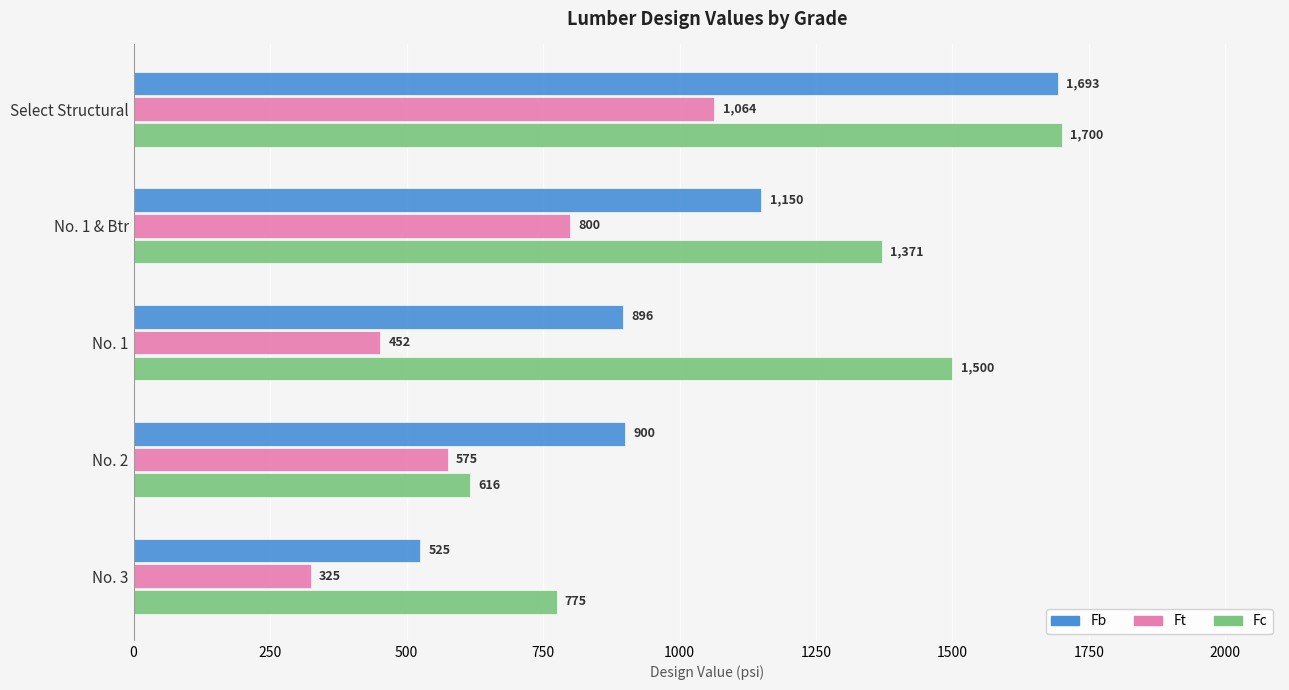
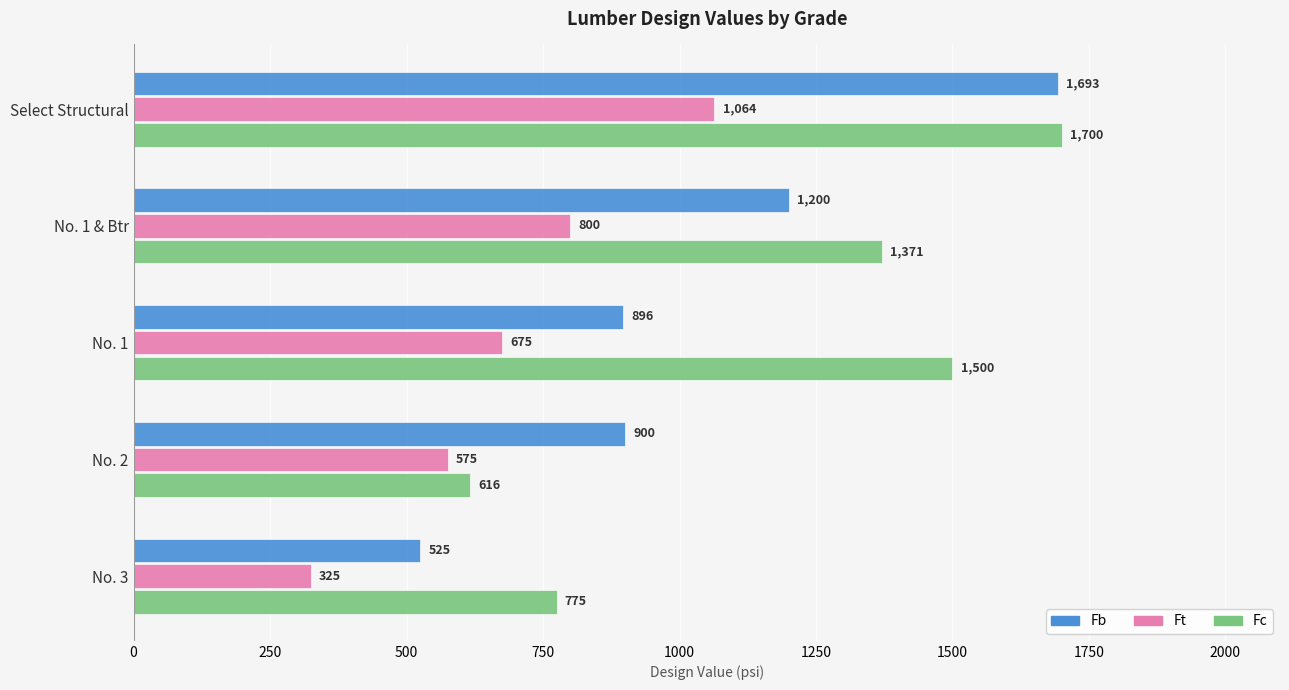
Fb, No. 1 & Btr: 1,150 -> 1,200
Ft, No. 1: 452 -> 675
